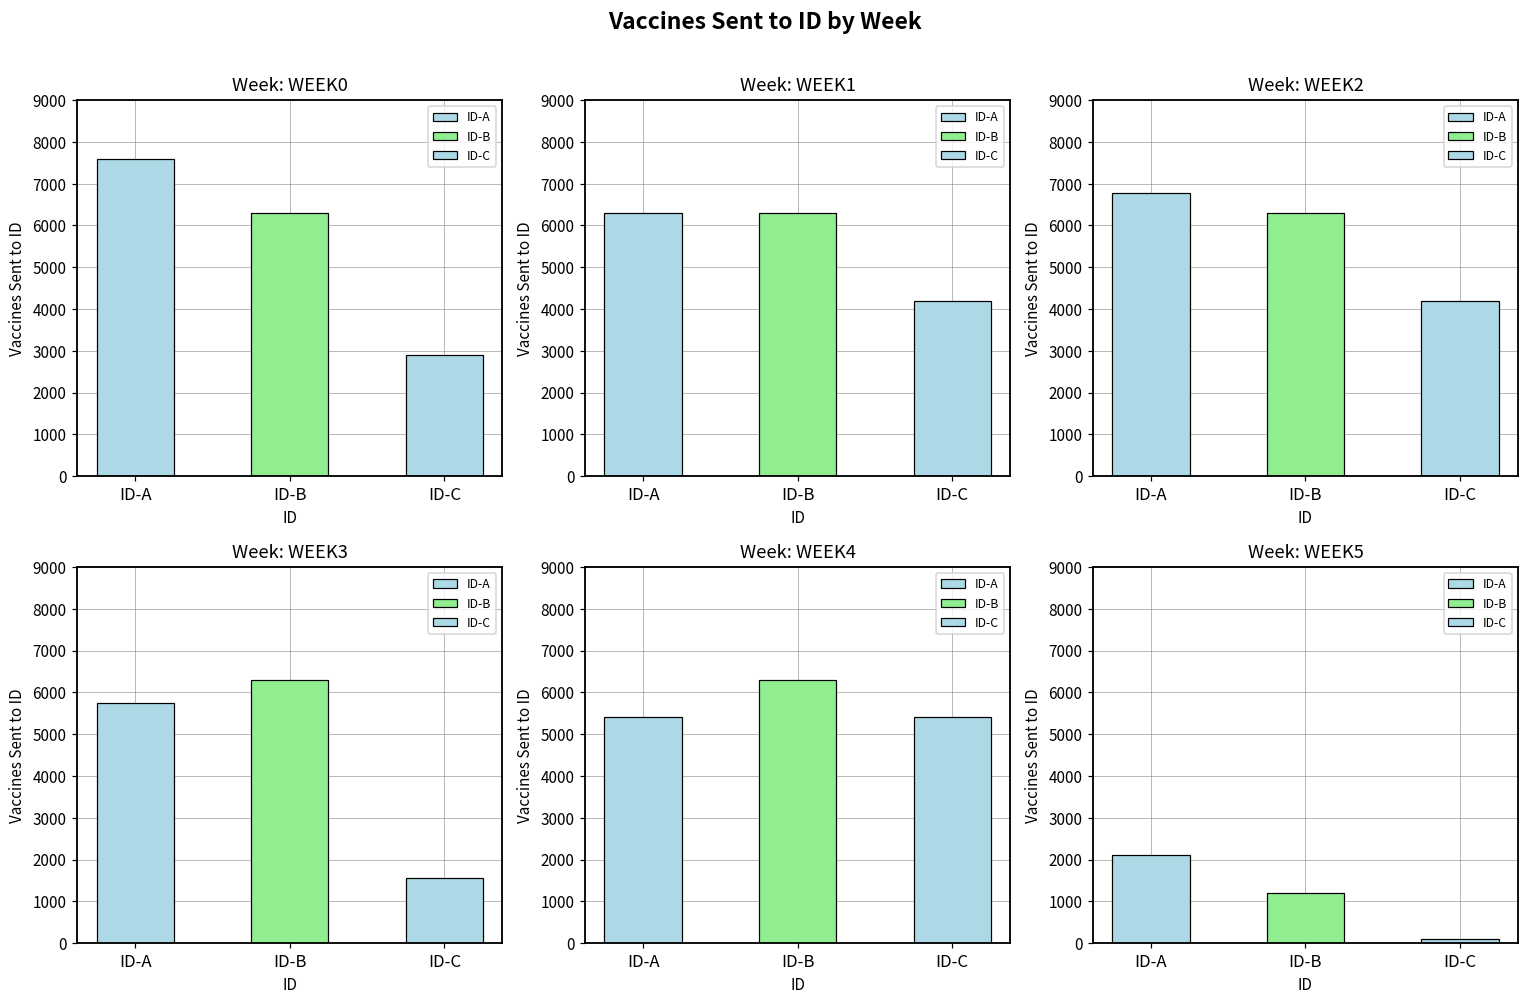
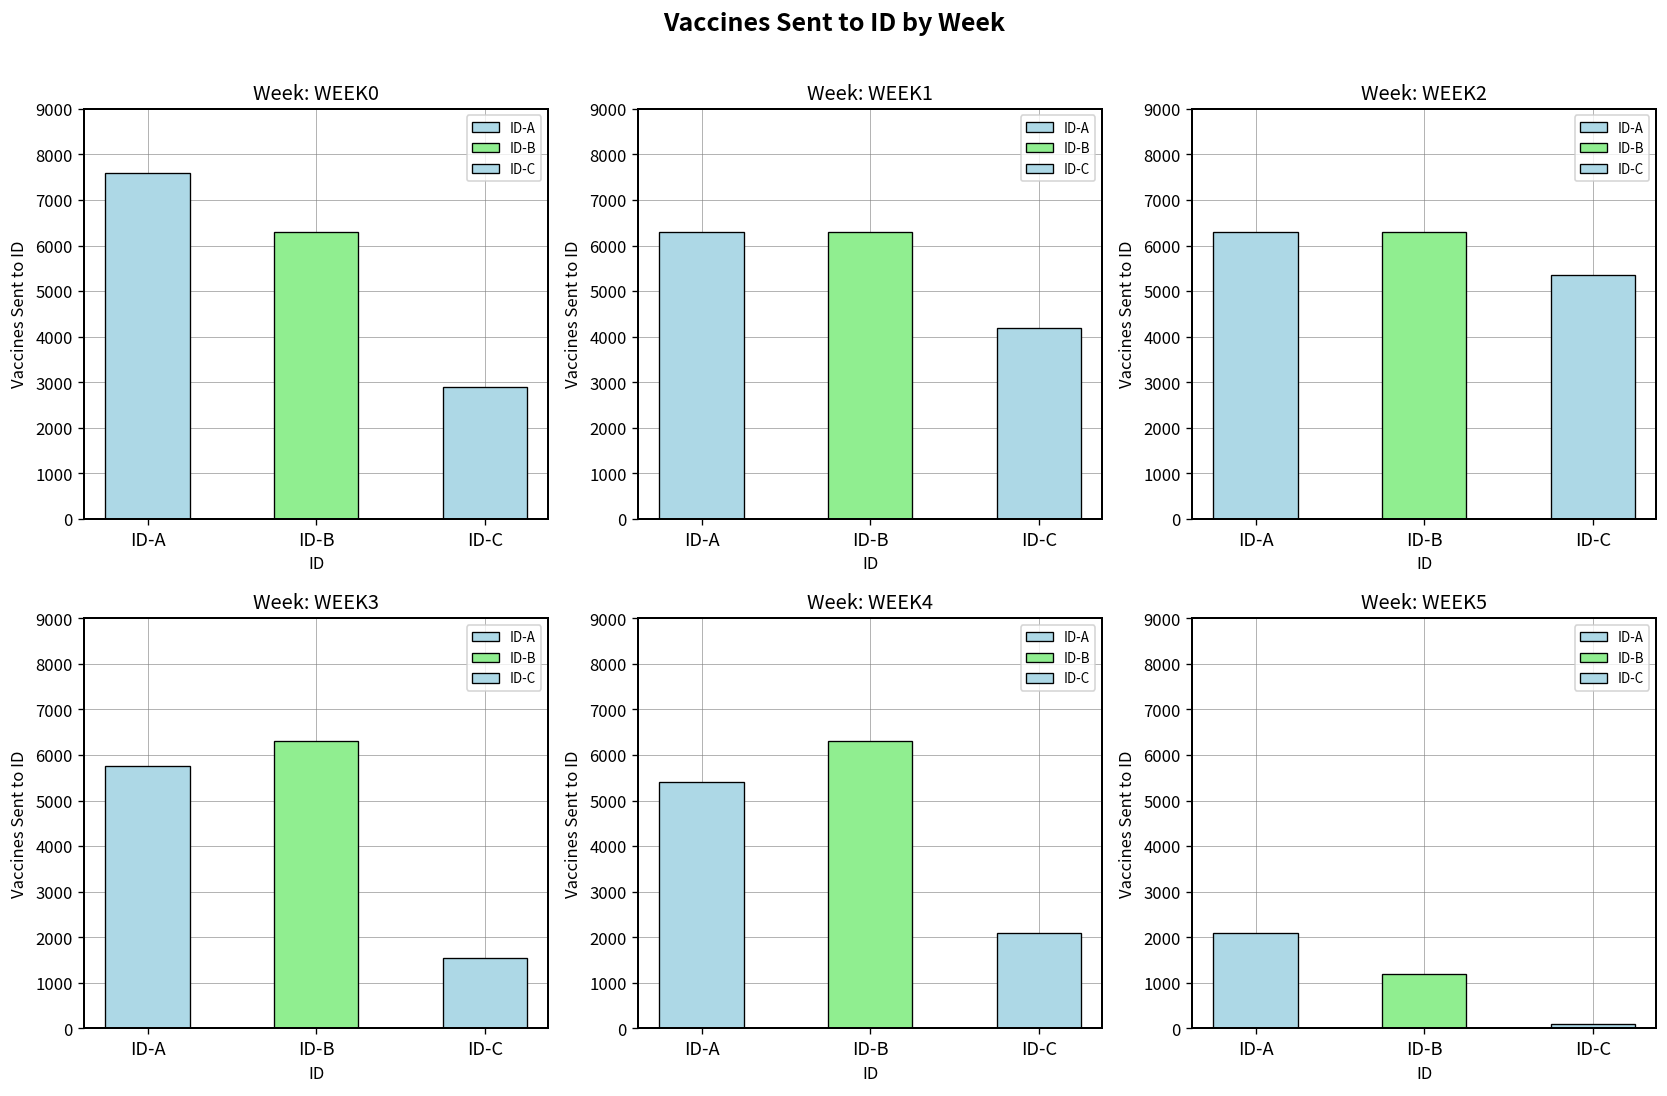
Week: WEEK2, ID-A: 6800 -> 6300
Week: WEEK2, ID-C: 4200 -> 5300
Week: WEEK4, ID-C: 5400 -> 2100
